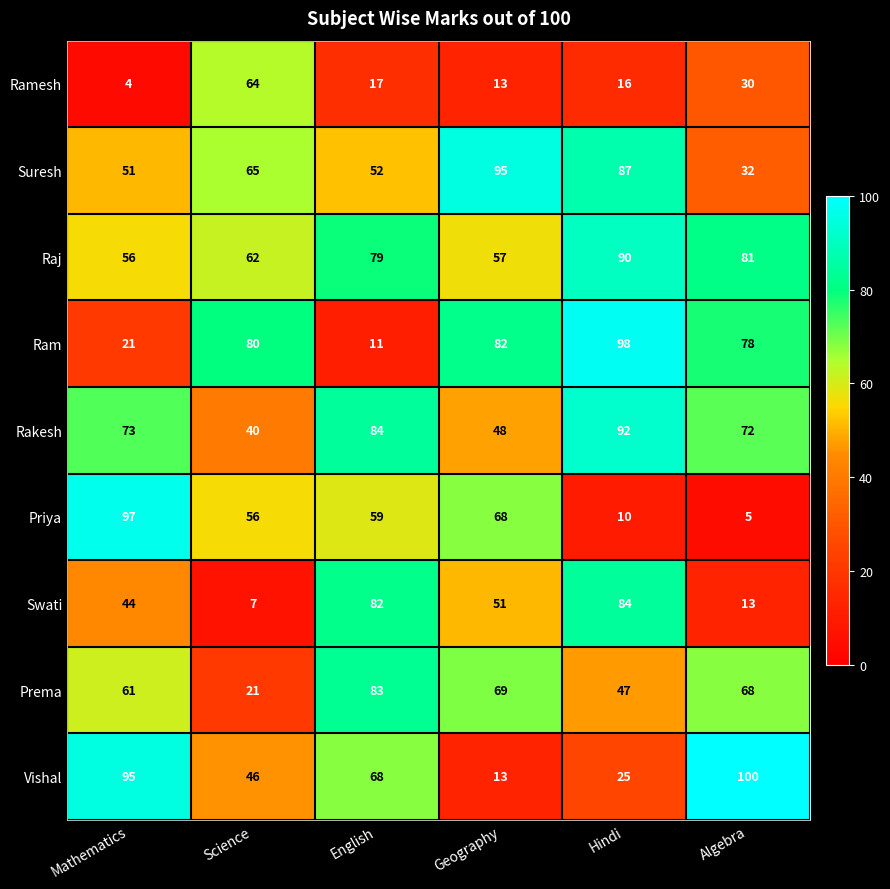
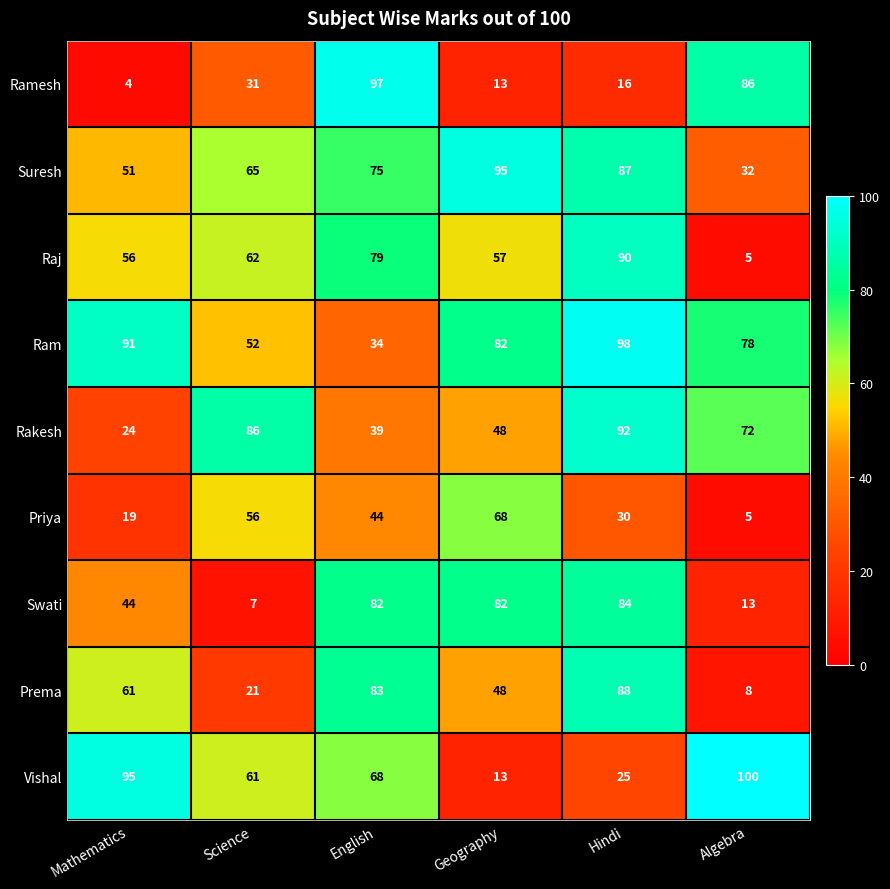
Ramesh, Science: 64 -> 31
Ramesh, English: 17 -> 97
Ramesh, Algebra: 30 -> 86
Suresh, English: 52 -> 75
Raj, Algebra: 81 -> 5
Ram, Mathematics: 21 -> 91
Ram, Science: 80 -> 52
Ram, English: 11 -> 34
Rakesh, Mathematics: 73 -> 24
Rakesh, Science: 40 -> 86
Rakesh, English: 84 -> 39
Priya, Mathematics: 97 -> 19
Priya, English: 59 -> 44
Priya, Hindi: 10 -> 30
Swati, Geography: 51 -> 82
Prema, Geography: 69 -> 48
Prema, Hindi: 47 -> 88
Prema, Algebra: 68 -> 8
Vishal, Science: 46 -> 61
